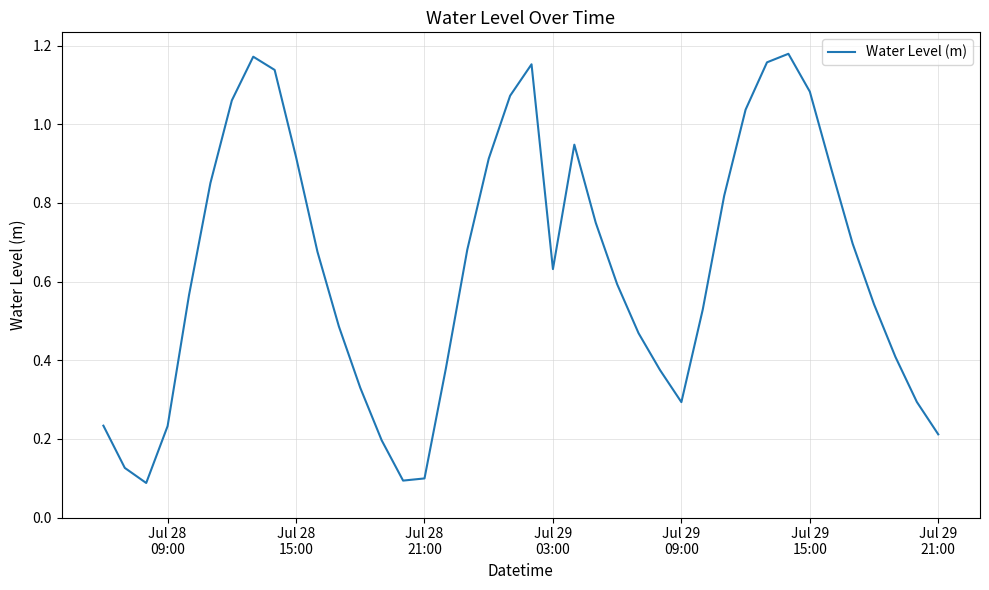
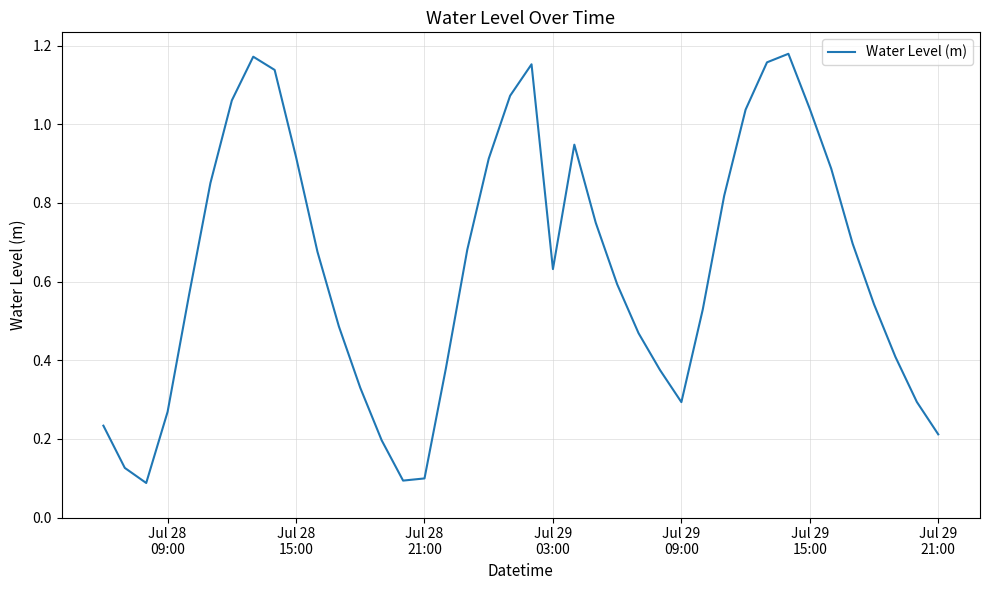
Jul 28 09:00: 0.23 -> 0.27
Jul 29 15:00: 1.08 -> 1.04
